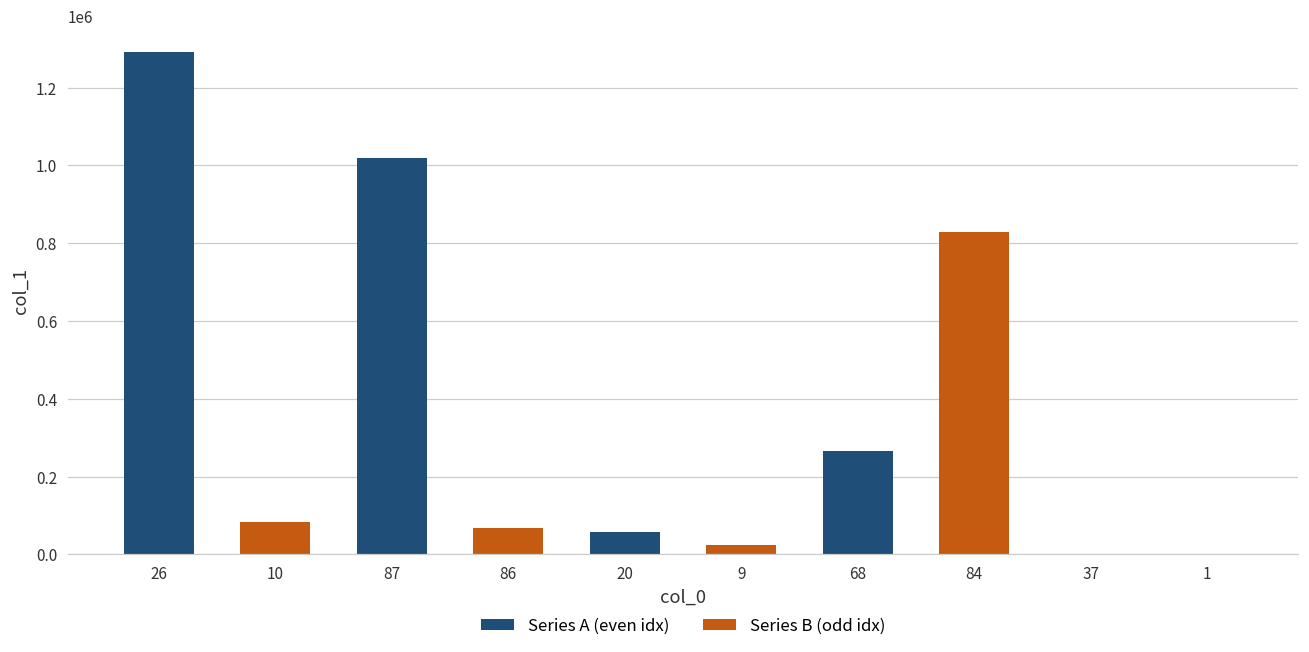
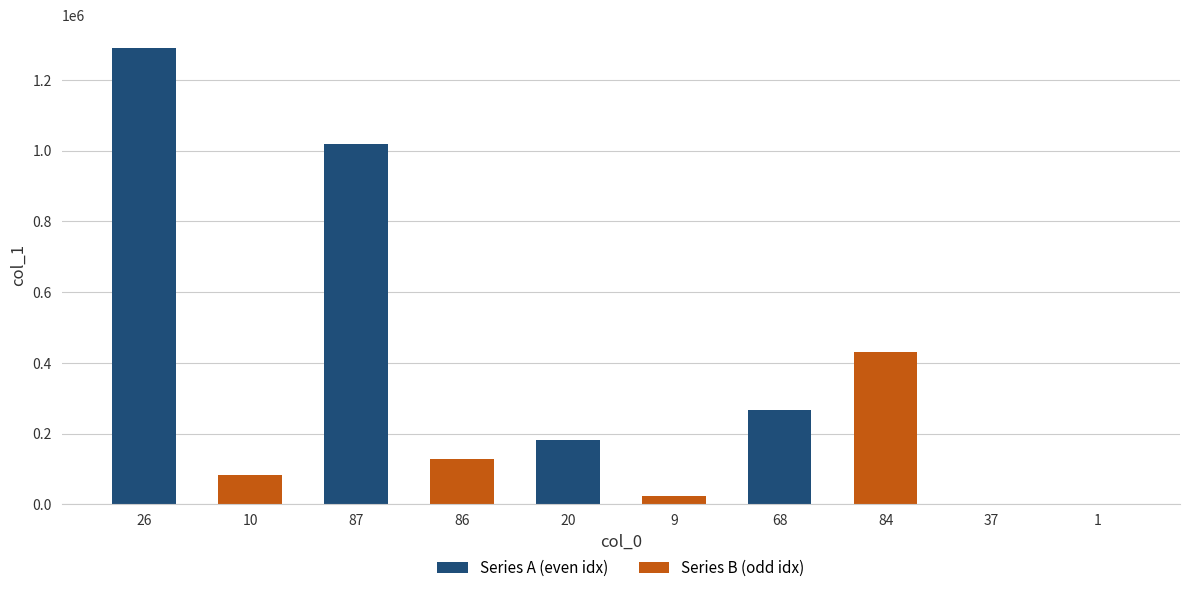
86: 70000 -> 130000
20: 60000 -> 180000
84: 830000 -> 430000
